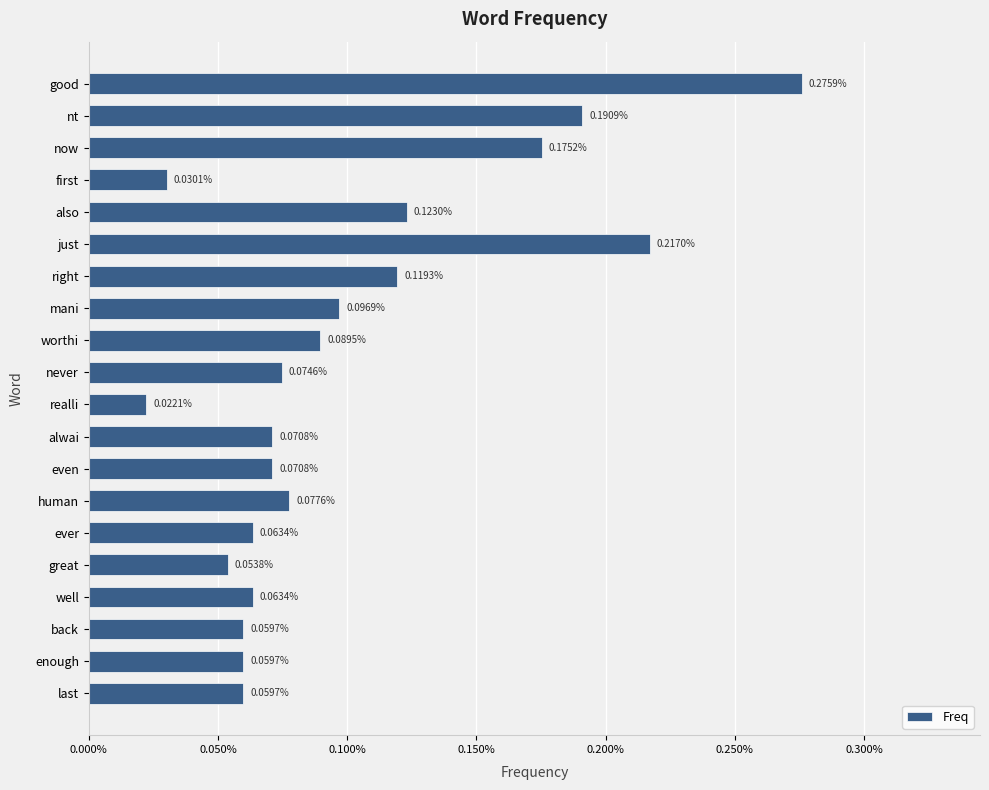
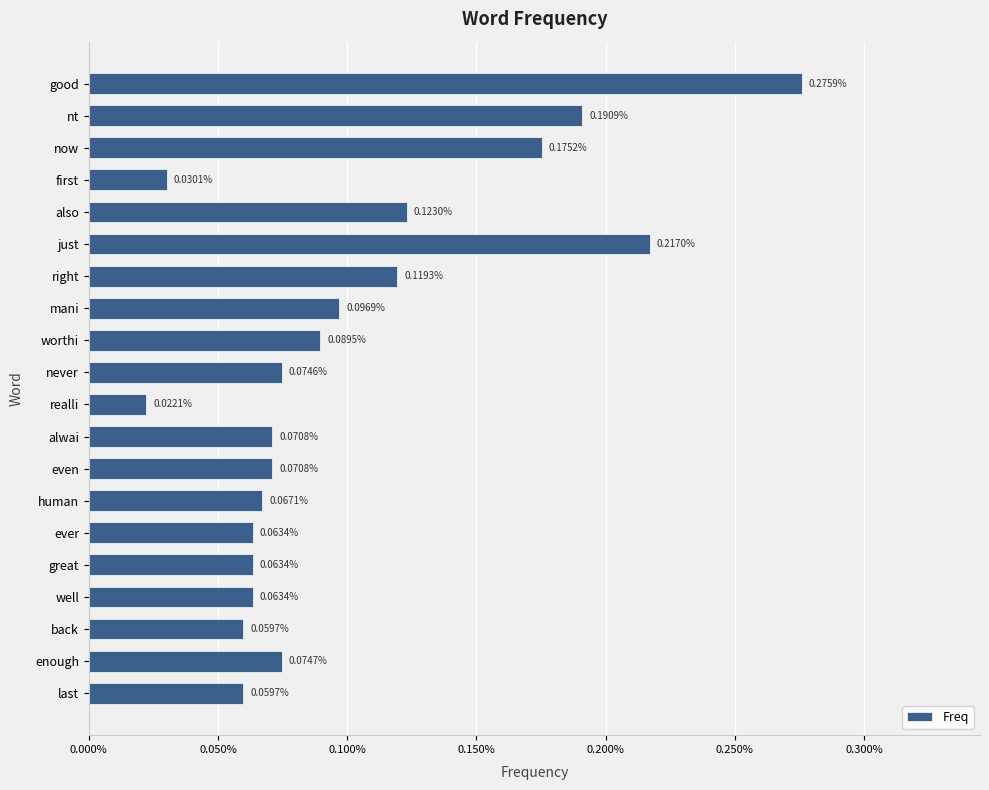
human: 0.0776% -> 0.0671%
great: 0.0538% -> 0.0634%
enough: 0.0597% -> 0.0747%
